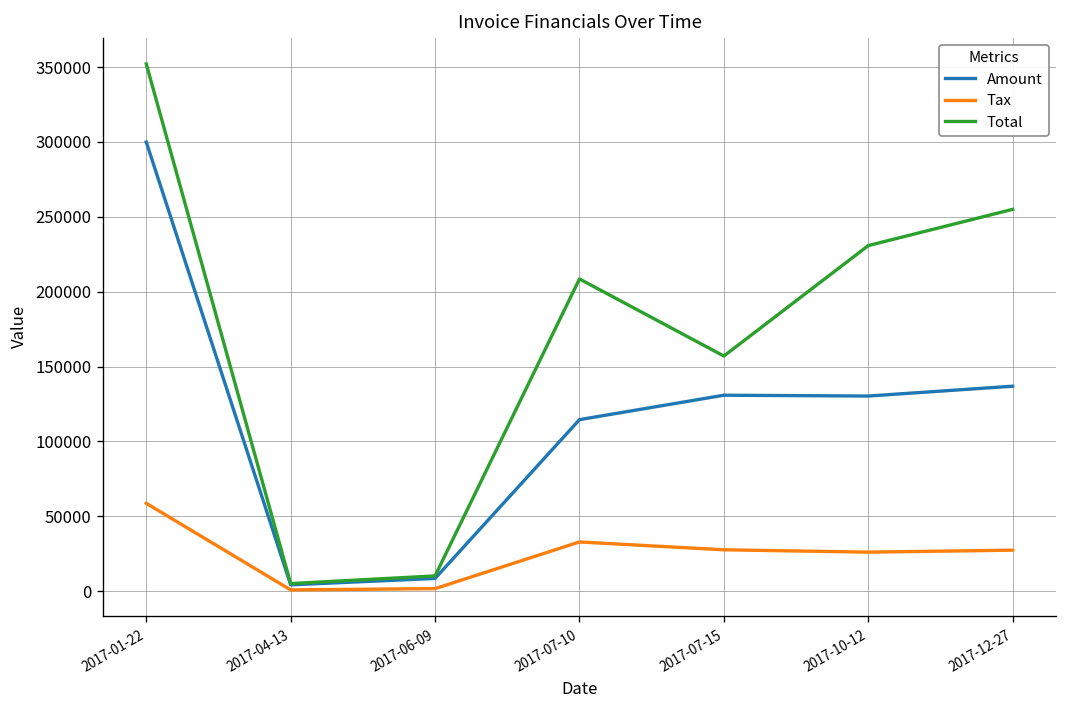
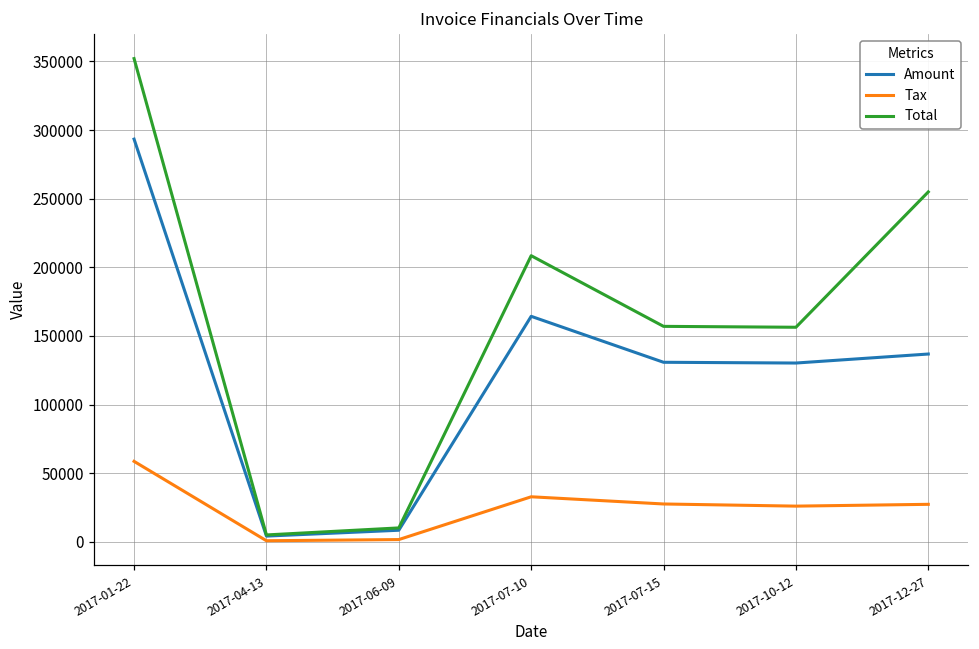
Amount, 2017-01-22: 300000 -> 293000
Amount, 2017-07-10: 115000 -> 164000
Total, 2017-10-12: 231000 -> 156000
